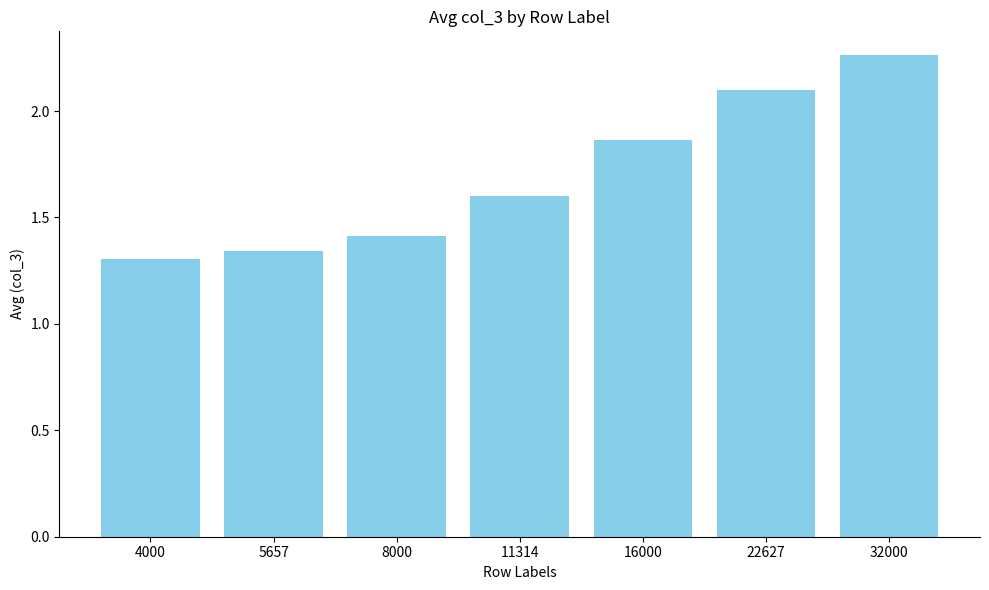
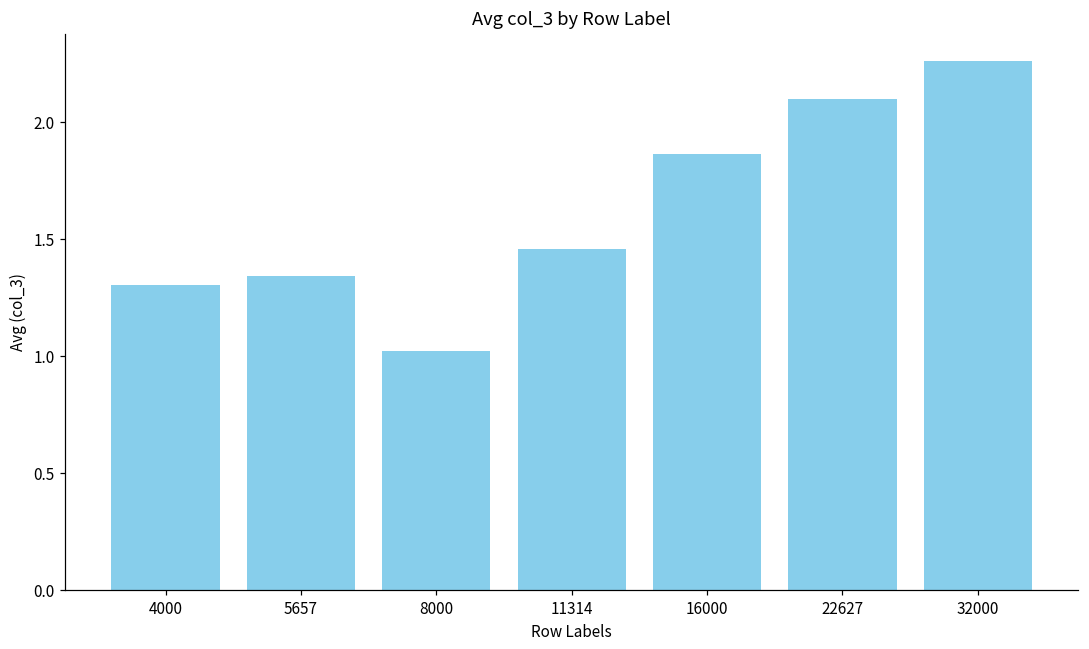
8000: 1.41 -> 1.02
11314: 1.60 -> 1.46
